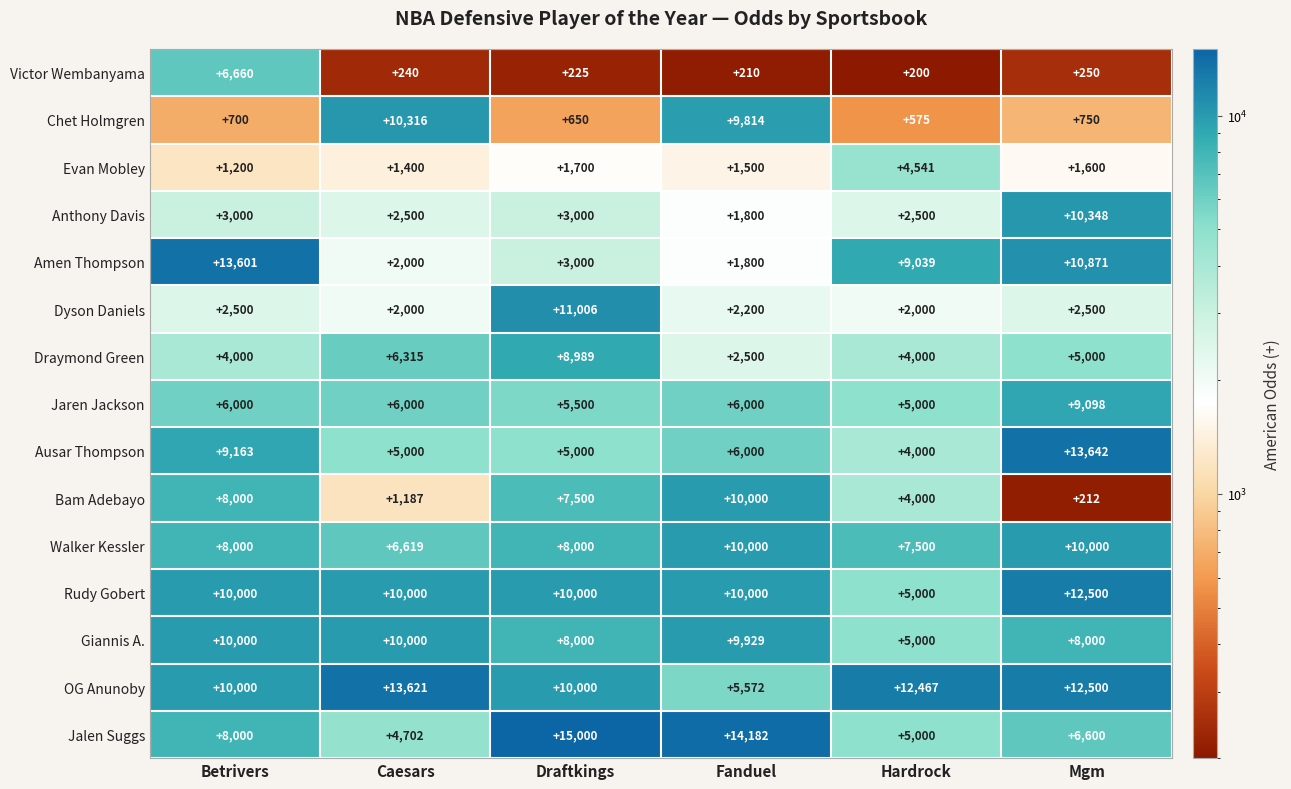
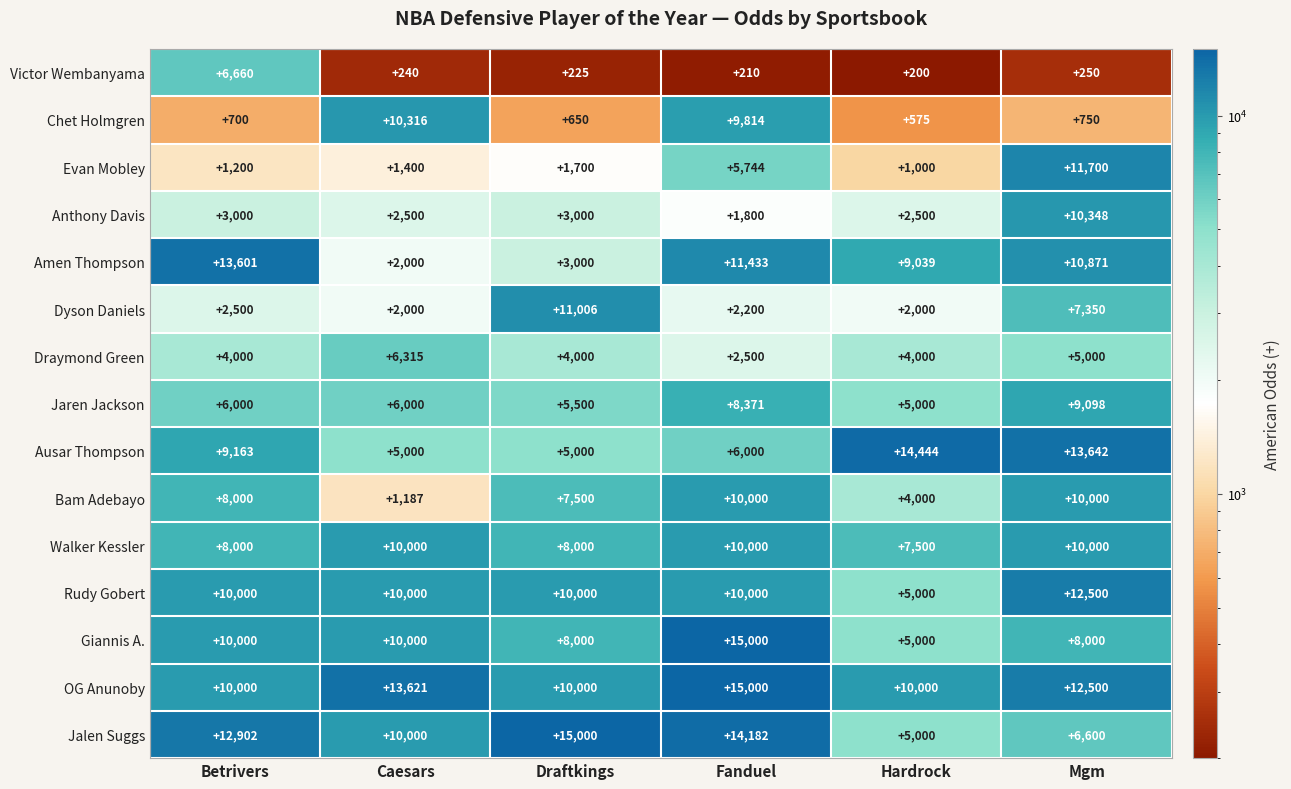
Evan Mobley, Fanduel: +1,500 -> +5,744
Evan Mobley, Hardrock: +4,541 -> +1,000
Evan Mobley, Mgm: +1,600 -> +11,700
Amen Thompson, Fanduel: +1,800 -> +11,433
Dyson Daniels, Mgm: +2,500 -> +7,350
Draymond Green, Draftkings: +8,989 -> +4,000
Jaren Jackson, Fanduel: +6,000 -> +8,371
Ausar Thompson, Hardrock: +4,000 -> +14,444
Bam Adebayo, Mgm: +212 -> +10,000
Walker Kessler, Caesars: +6,619 -> +10,000
Giannis A., Fanduel: +9,929 -> +15,000
OG Anunoby, Fanduel: +5,572 -> +15,000
OG Anunoby, Hardrock: +12,467 -> +10,000
Jalen Suggs, Betrivers: +8,000 -> +12,902
Jalen Suggs, Caesars: +4,702 -> +10,000
